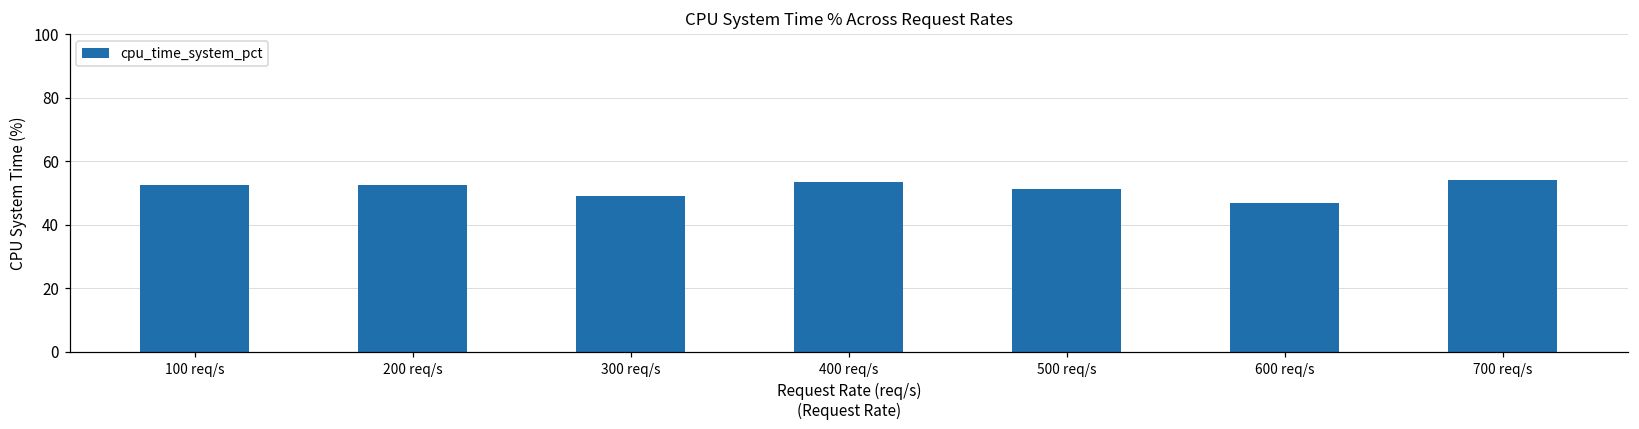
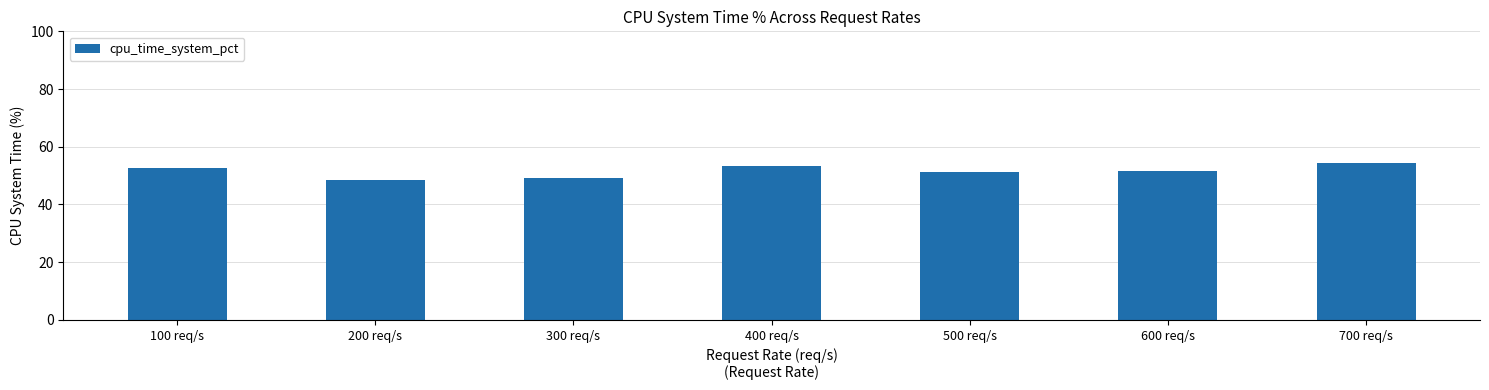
200 req/s: 52 -> 48
600 req/s: 47 -> 52
